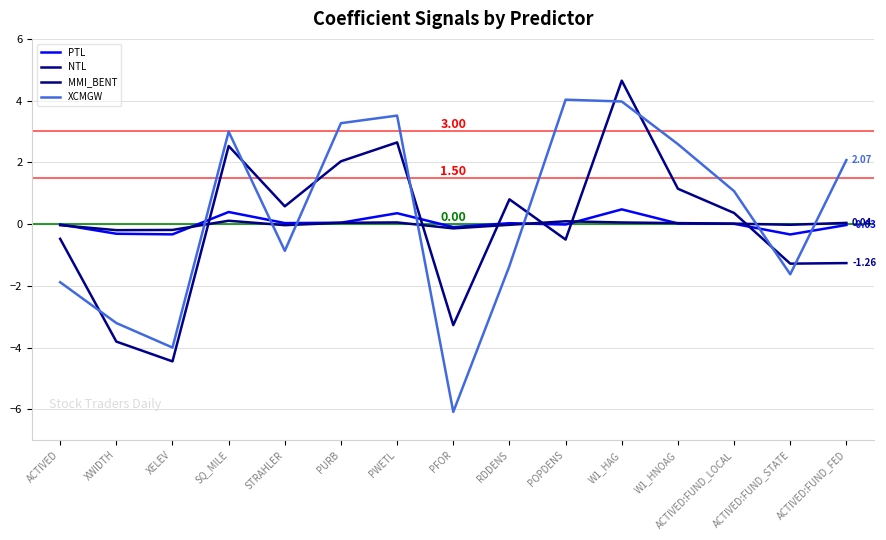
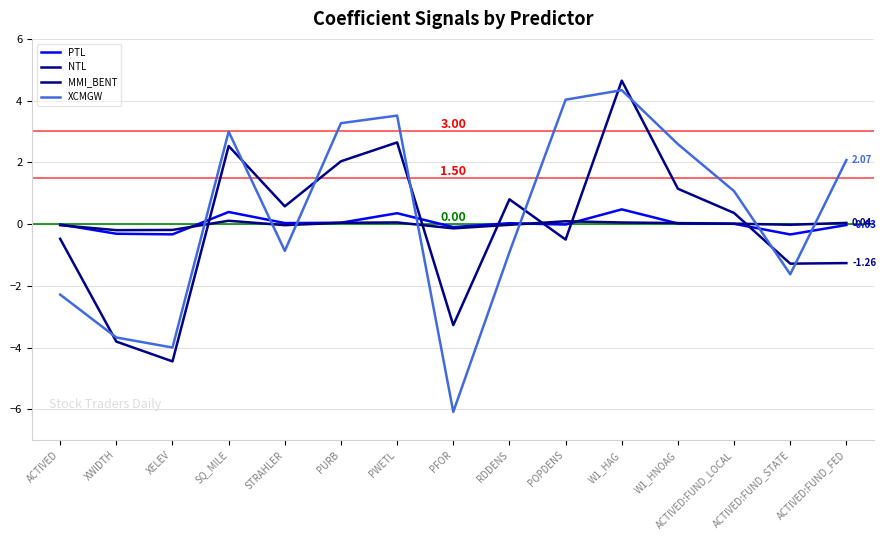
XCMGW, ACTIVED: -1.9 -> -2.3
XCMGW, XWIDTH: -3.2 -> -3.7
XCMGW, RDDENS: -1.4 -> -0.9
XCMGW, W1_HAG: 4.0 -> 4.3
